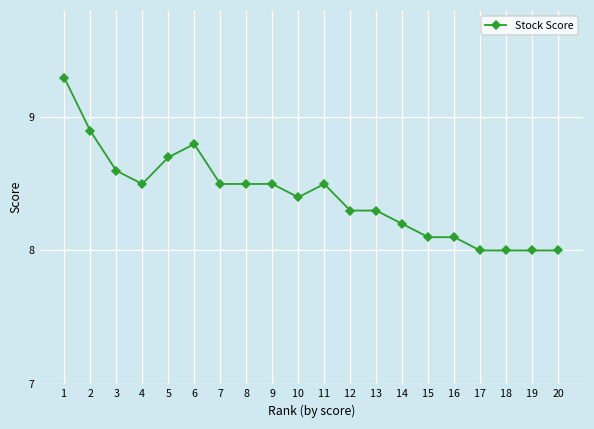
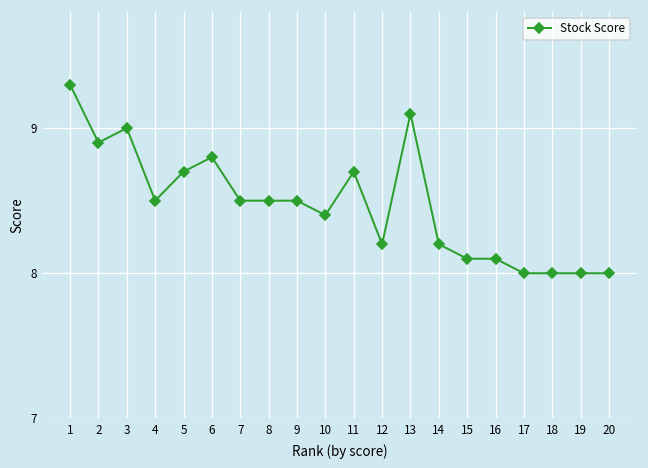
3: 8.6 -> 9.0
11: 8.5 -> 8.7
12: 8.3 -> 8.2
13: 8.3 -> 9.1
